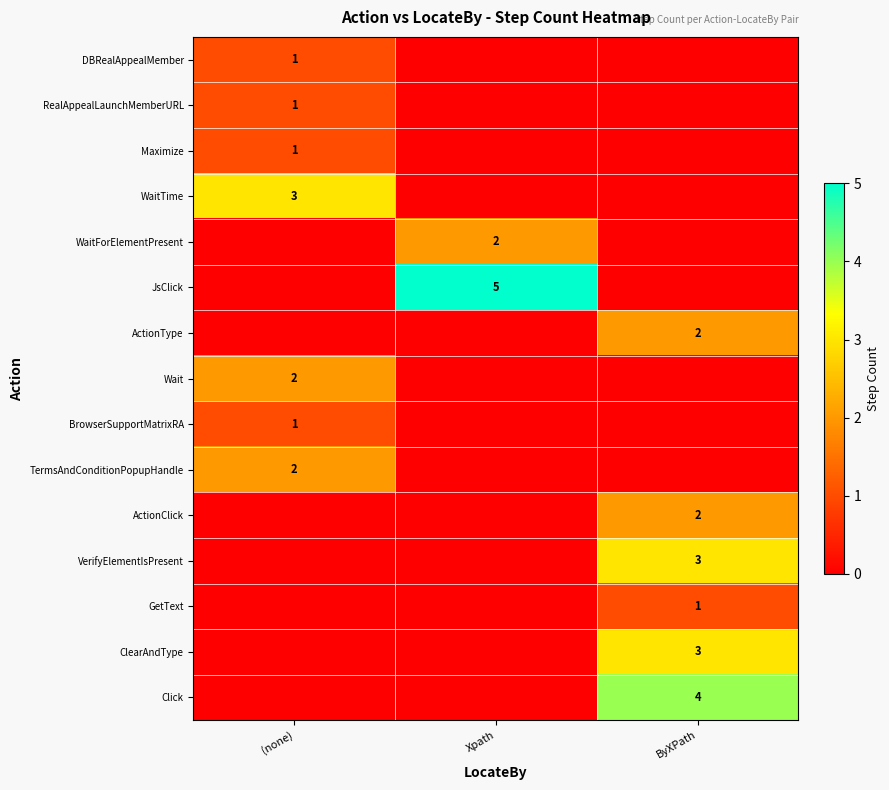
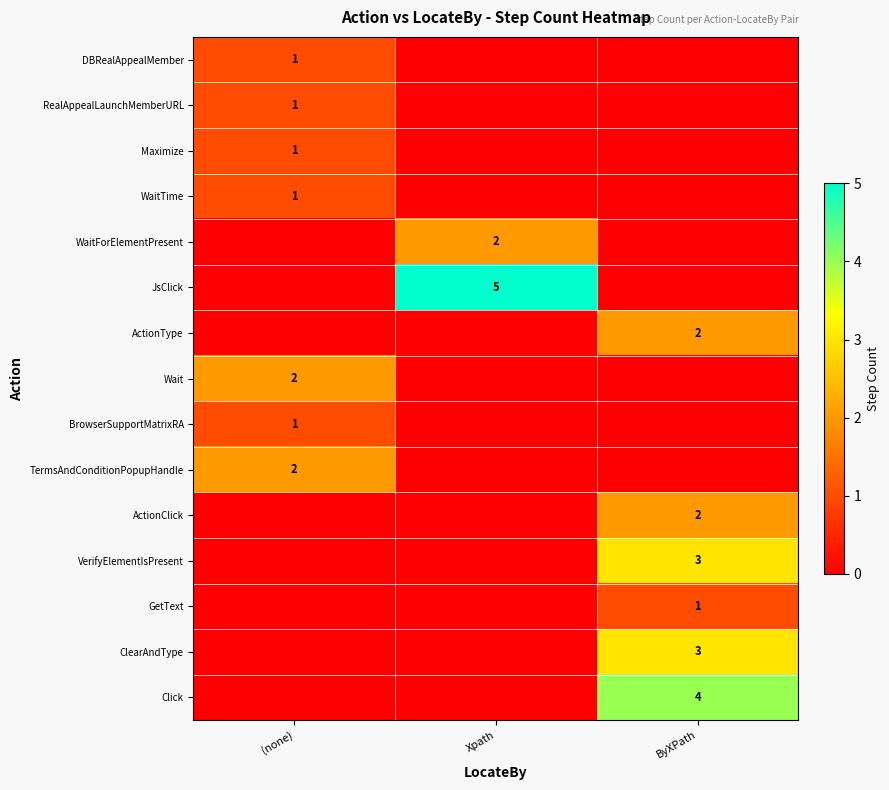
WaitTime, (none): 3 -> 1
